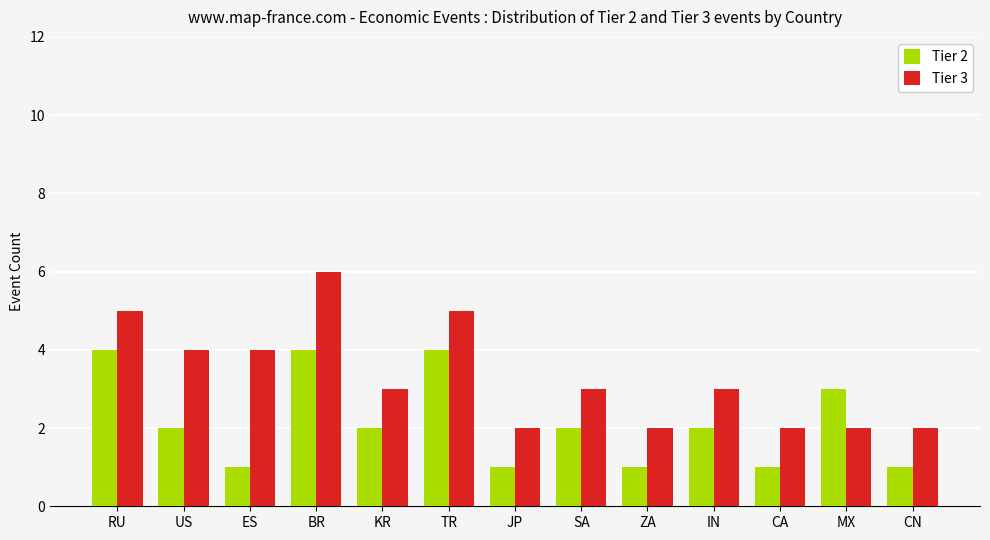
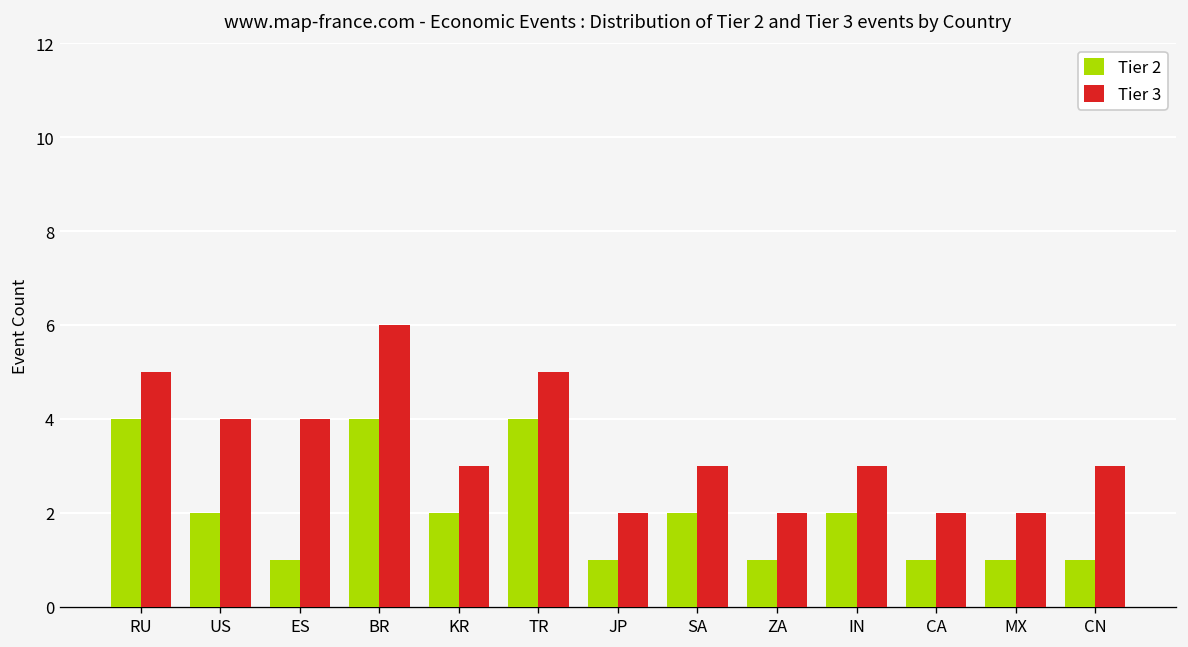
Tier 2, MX: 3 -> 1
Tier 3, CN: 2 -> 3
